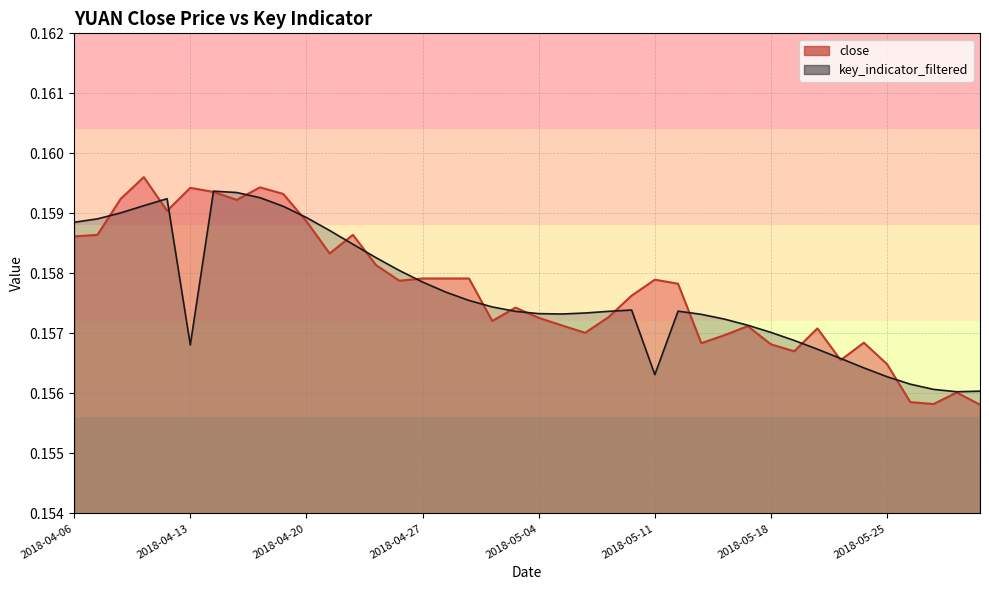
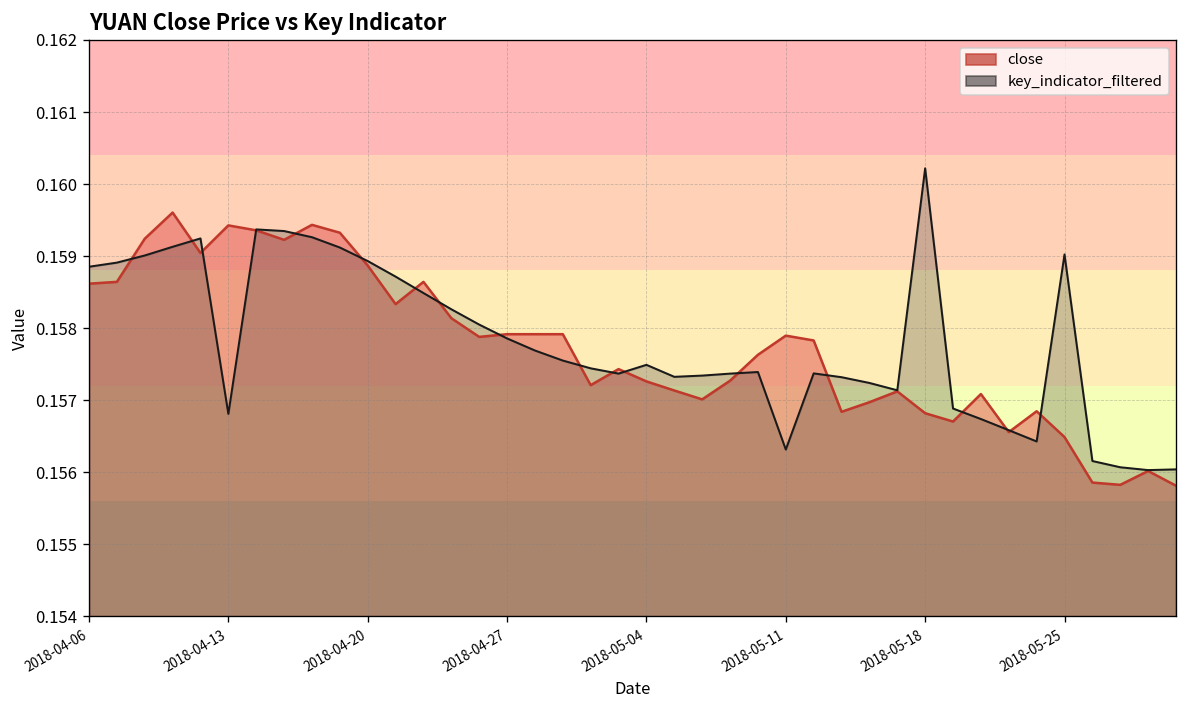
key_indicator_filtered, 2018-05-04: 0.1573 -> 0.1575
key_indicator_filtered, 2018-05-18: 0.1570 -> 0.1602
key_indicator_filtered, 2018-05-25: 0.1563 -> 0.1590
